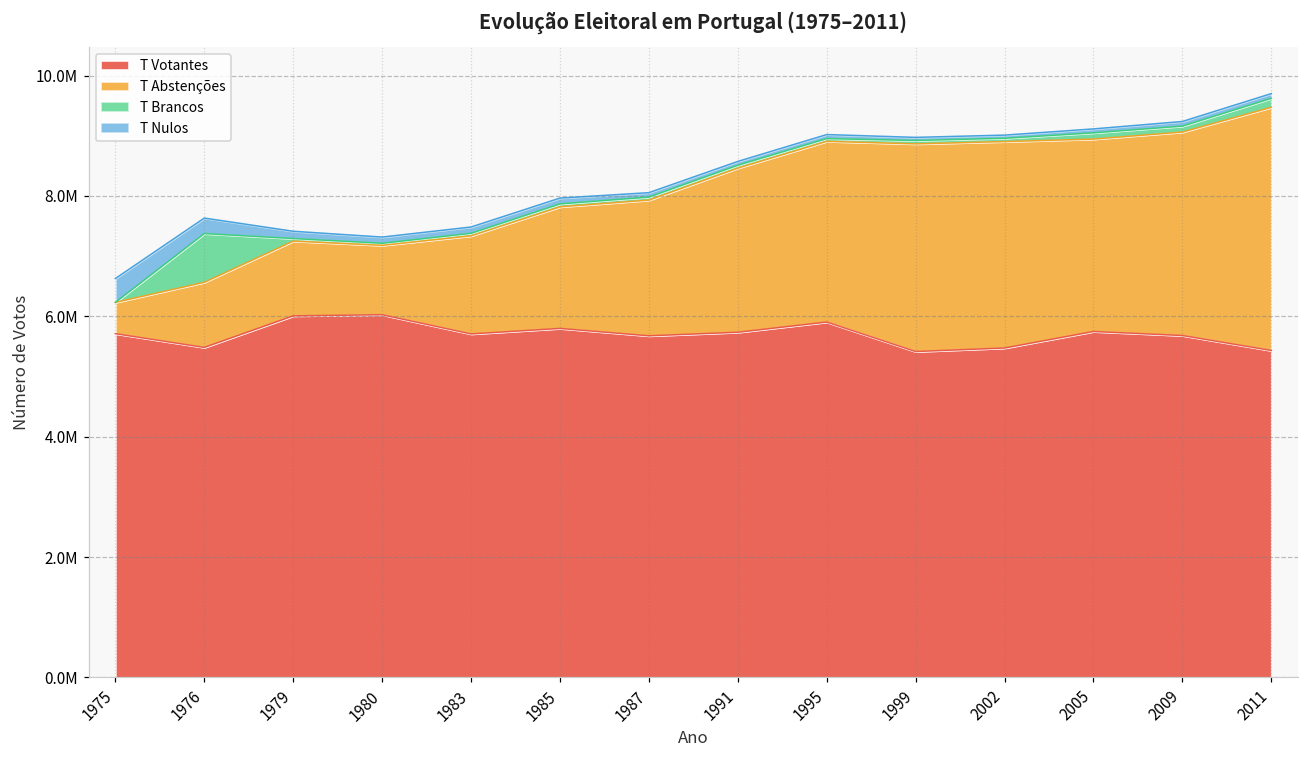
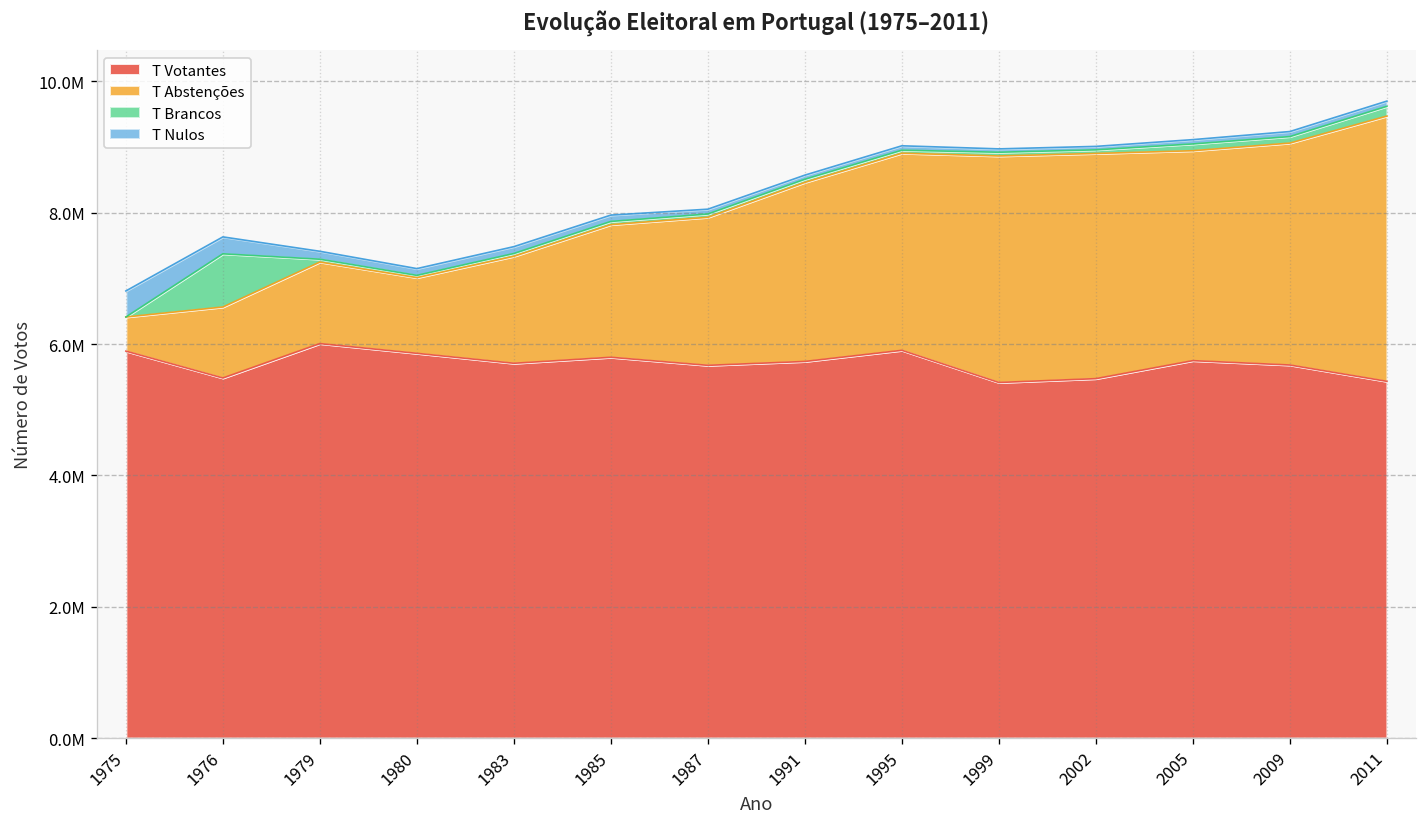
T Votantes, 1975: 5700000 -> 5900000
T Votantes, 1980: 6000000 -> 5900000
